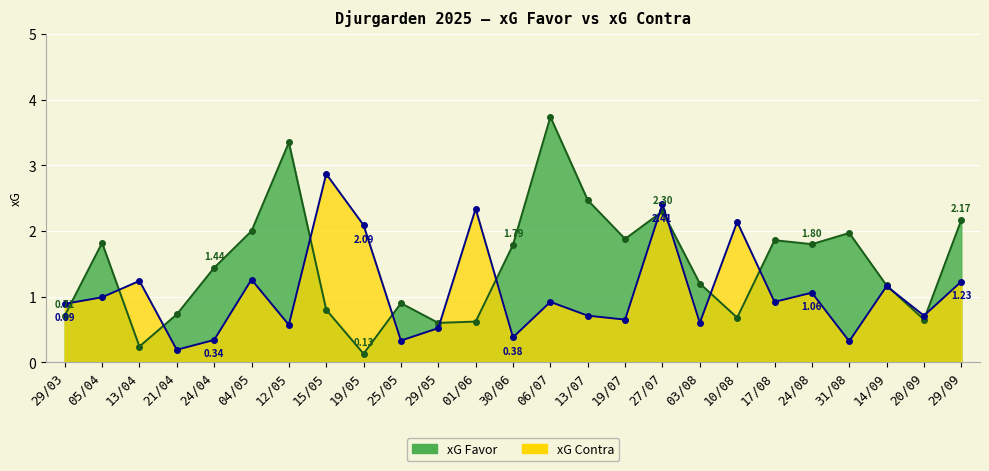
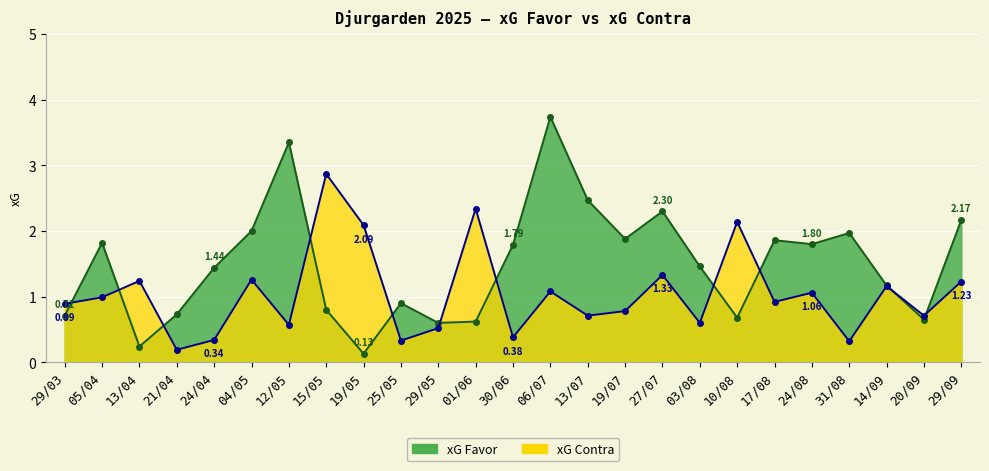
xG Contra, 06/07: 0.9 -> 1.1
xG Contra, 19/07: 0.7 -> 0.8
xG Contra, 27/07: 2.41 -> 1.33
xG Favor, 03/08: 1.2 -> 1.5
